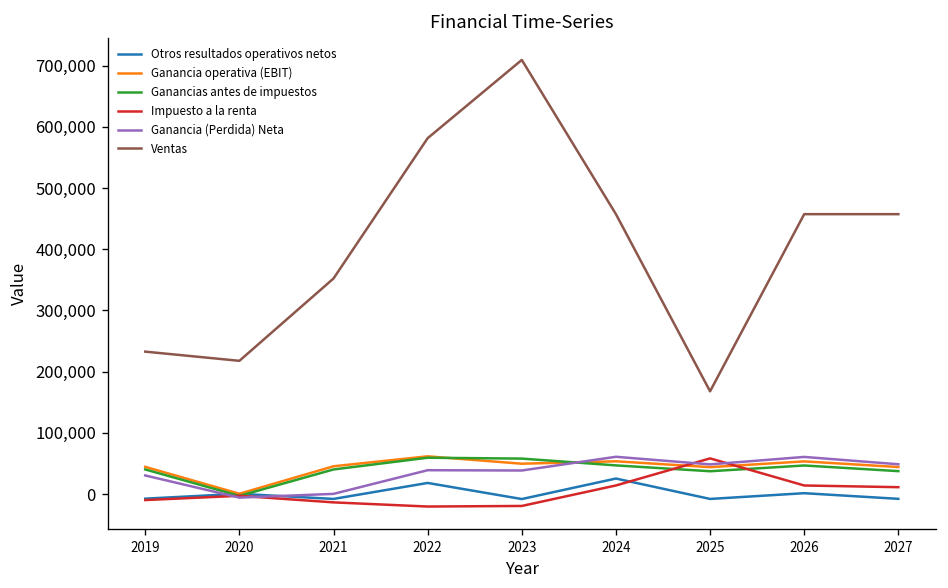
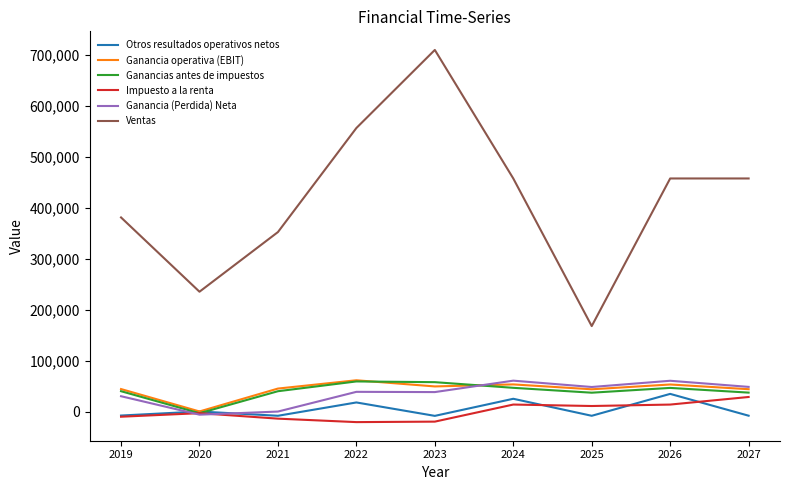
Ventas, 2019: 230,000 -> 380,000
Ventas, 2020: 220,000 -> 240,000
Ventas, 2022: 580,000 -> 560,000
Impuesto a la renta, 2025: 60,000 -> 10,000
Otros resultados operativos netos, 2026: 0 -> 30,000
Impuesto a la renta, 2027: 10,000 -> 30,000
